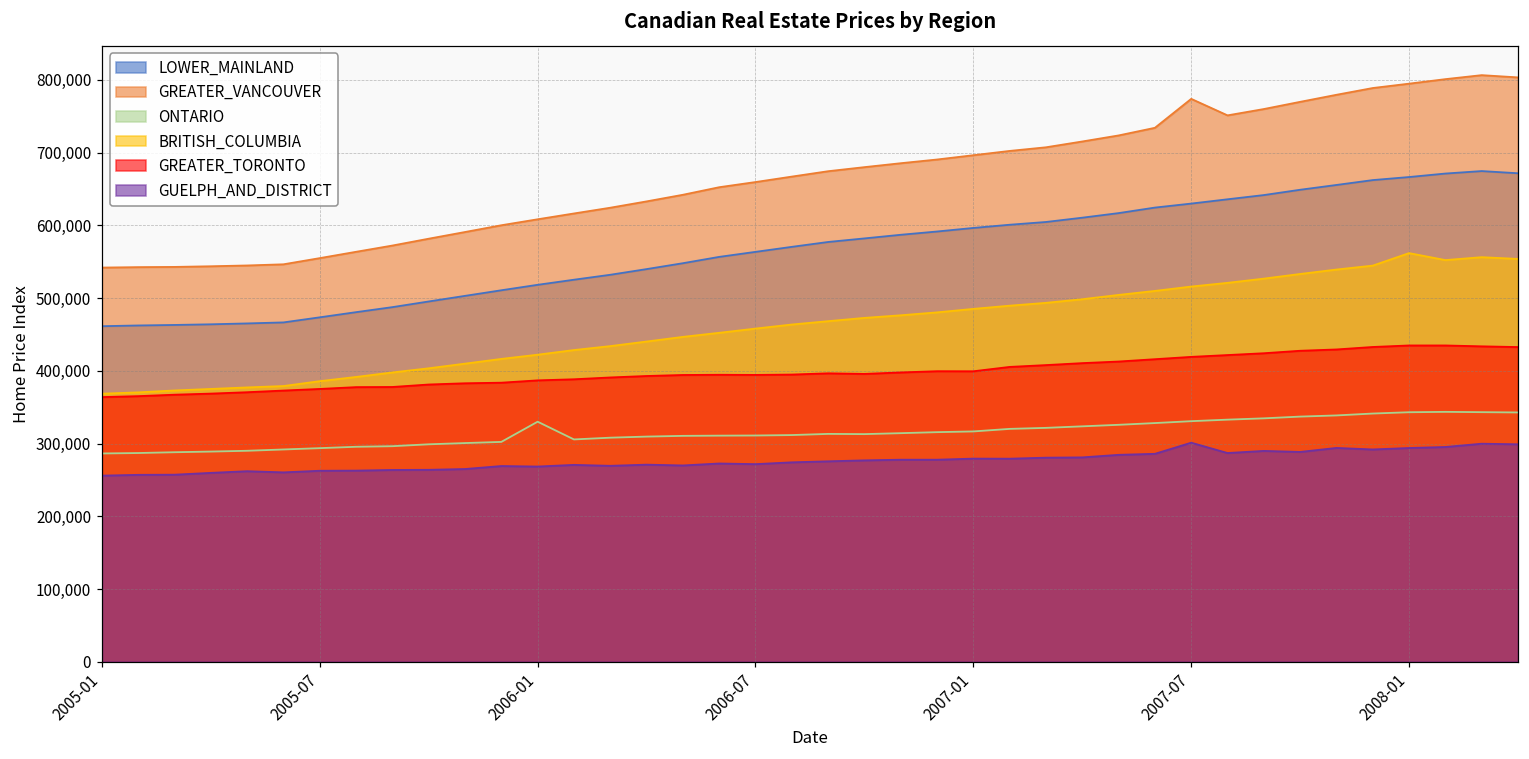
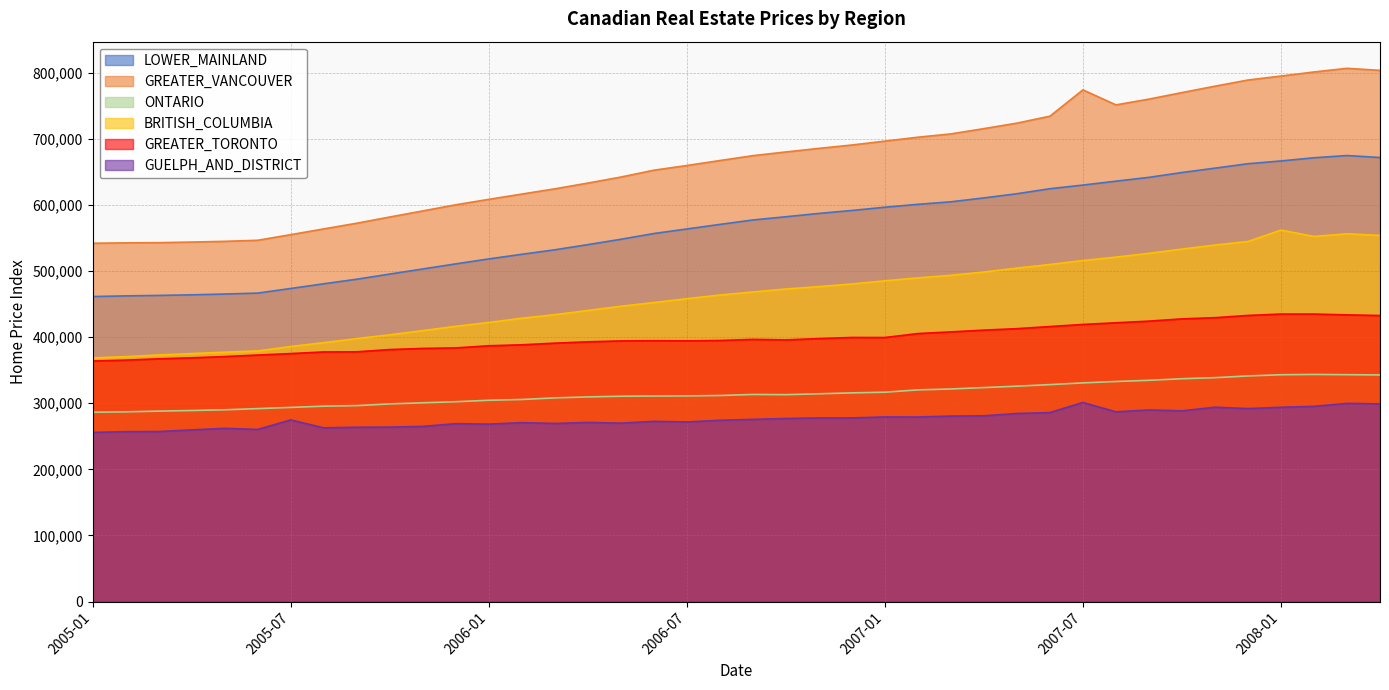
GUELPH_AND_DISTRICT, 2005-07: 260,000 -> 270,000
ONTARIO, 2006-01: 330,000 -> 300,000
